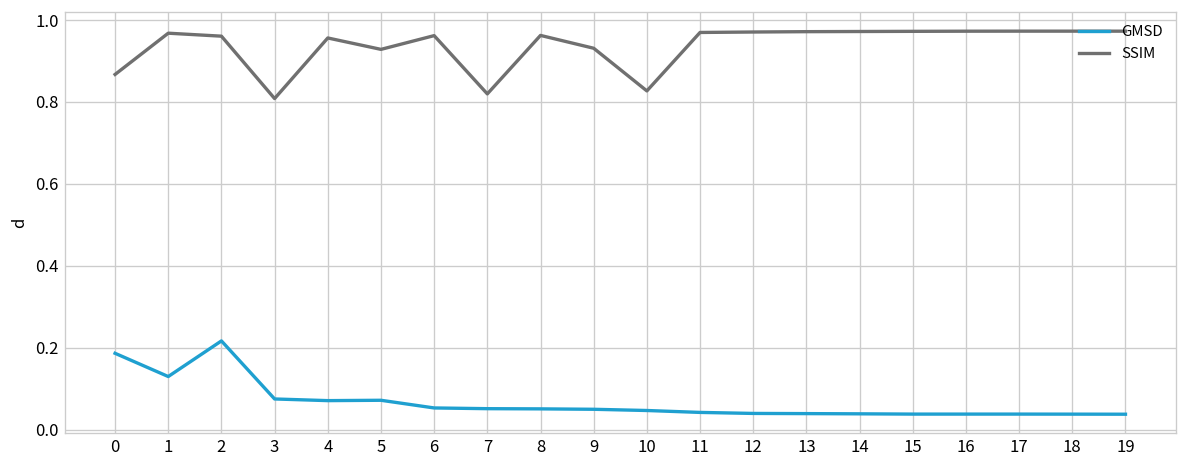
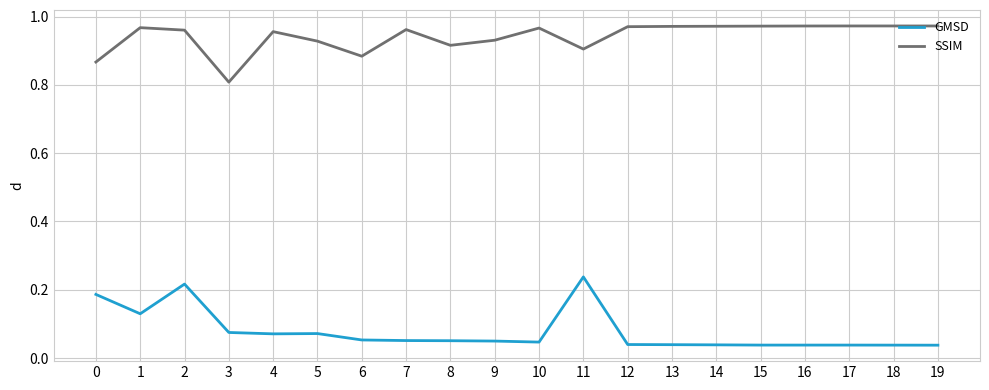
SSIM, 6: 0.96 -> 0.88
SSIM, 7: 0.82 -> 0.96
SSIM, 8: 0.96 -> 0.92
SSIM, 10: 0.83 -> 0.97
GMSD, 11: 0.04 -> 0.24
SSIM, 11: 0.97 -> 0.91
